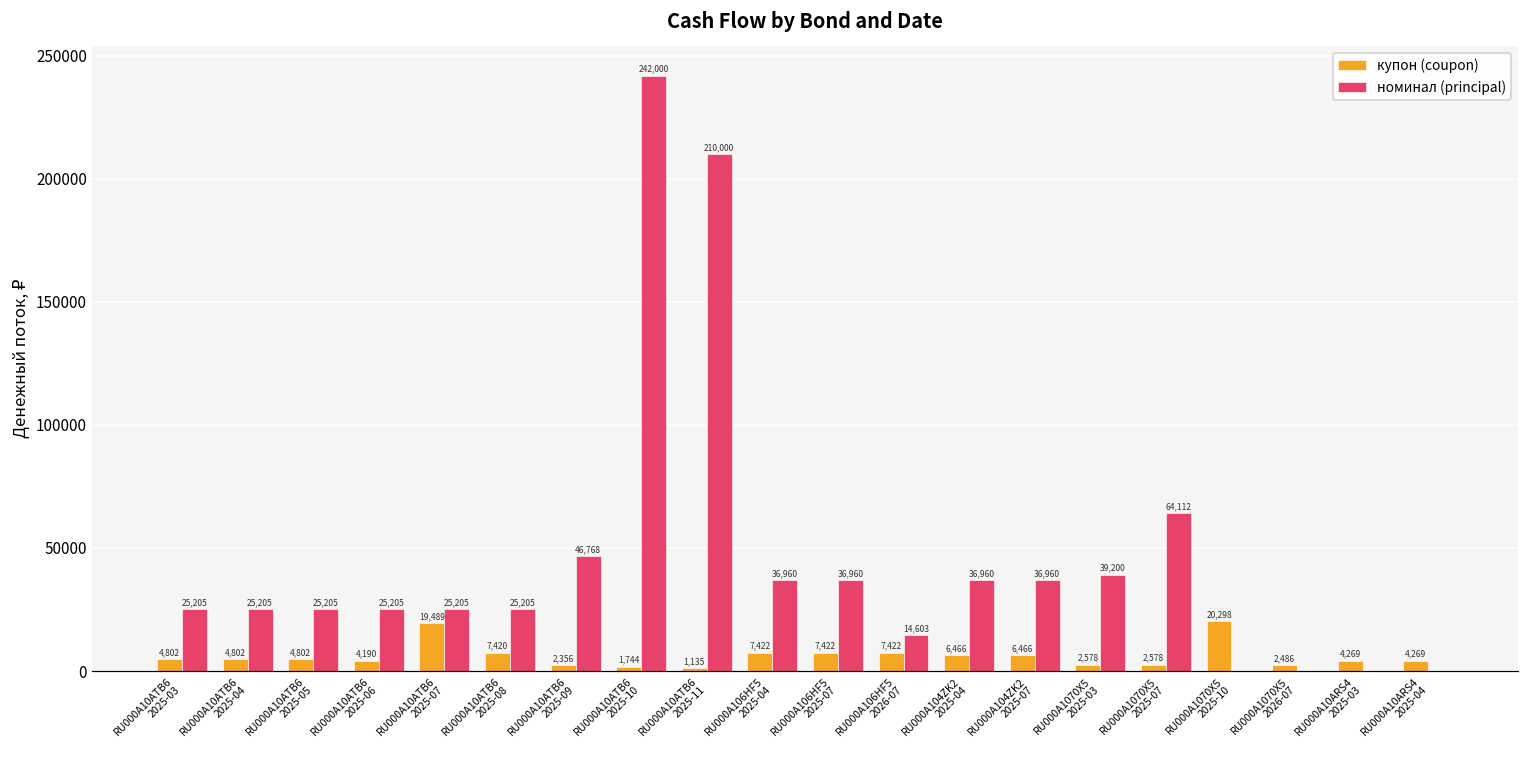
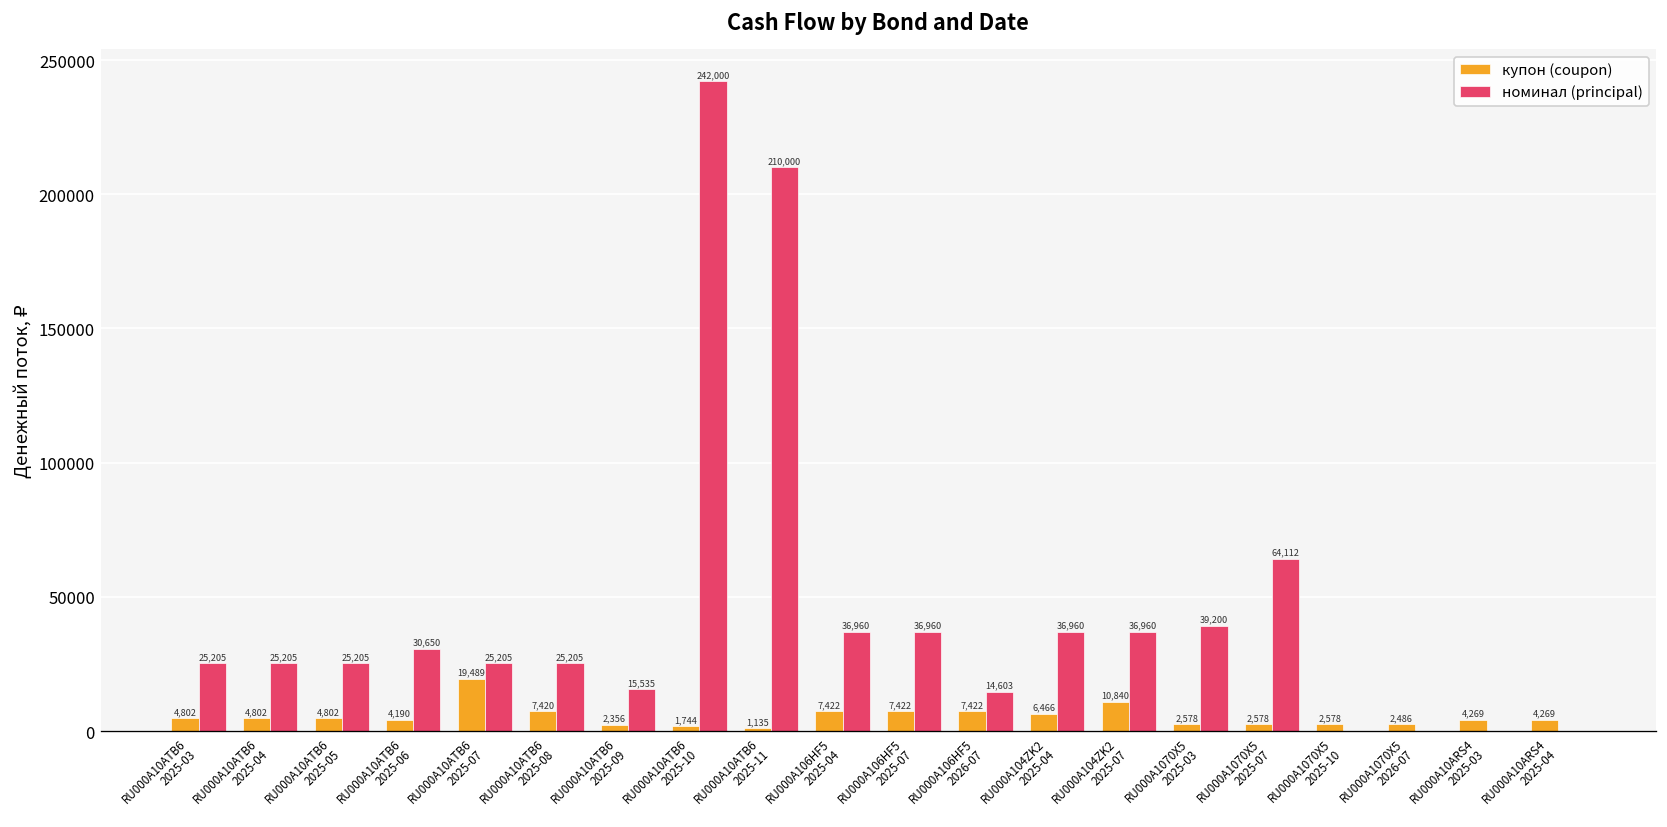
номинал (principal), RU000A10ATB6 2025-06: 25,205 -> 30,650
номинал (principal), RU000A10ATB6 2025-09: 46,768 -> 15,535
купон (coupon), RU000A104ZK2 2025-07: 6,466 -> 10,840
купон (coupon), RU000A1070X5 2025-10: 20,298 -> 2,578
